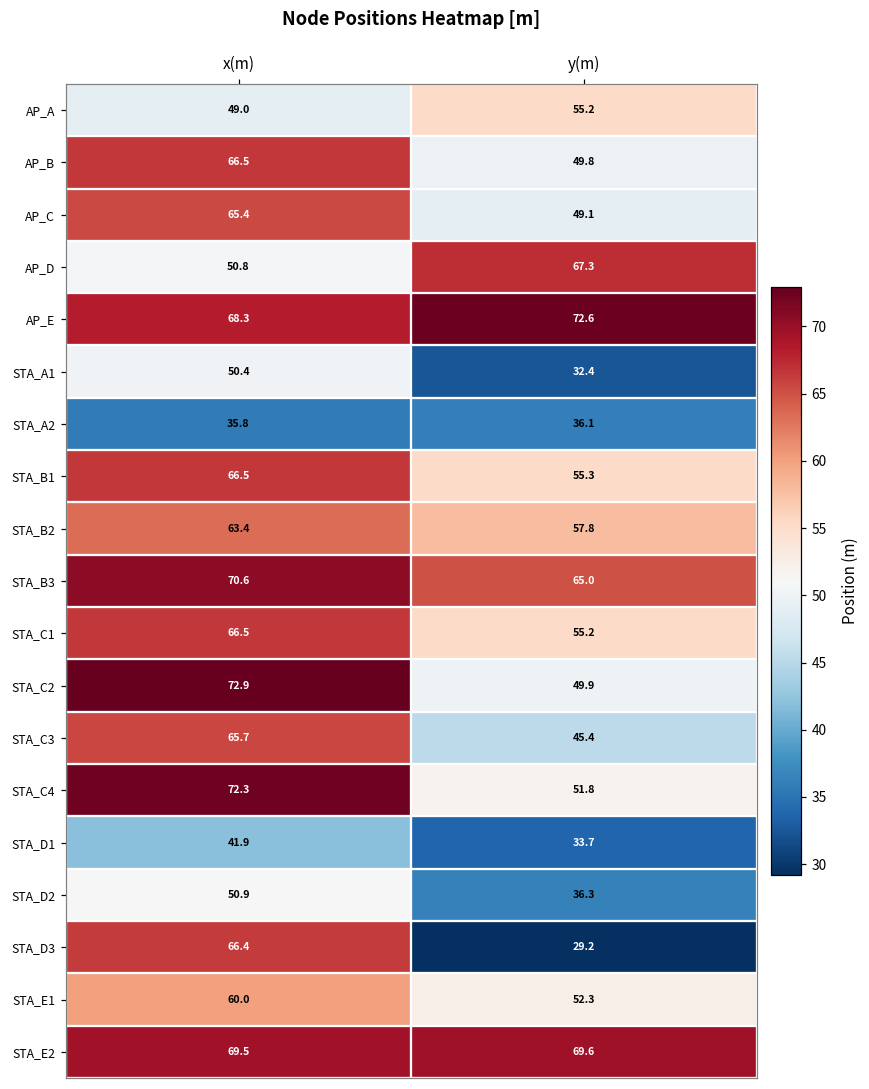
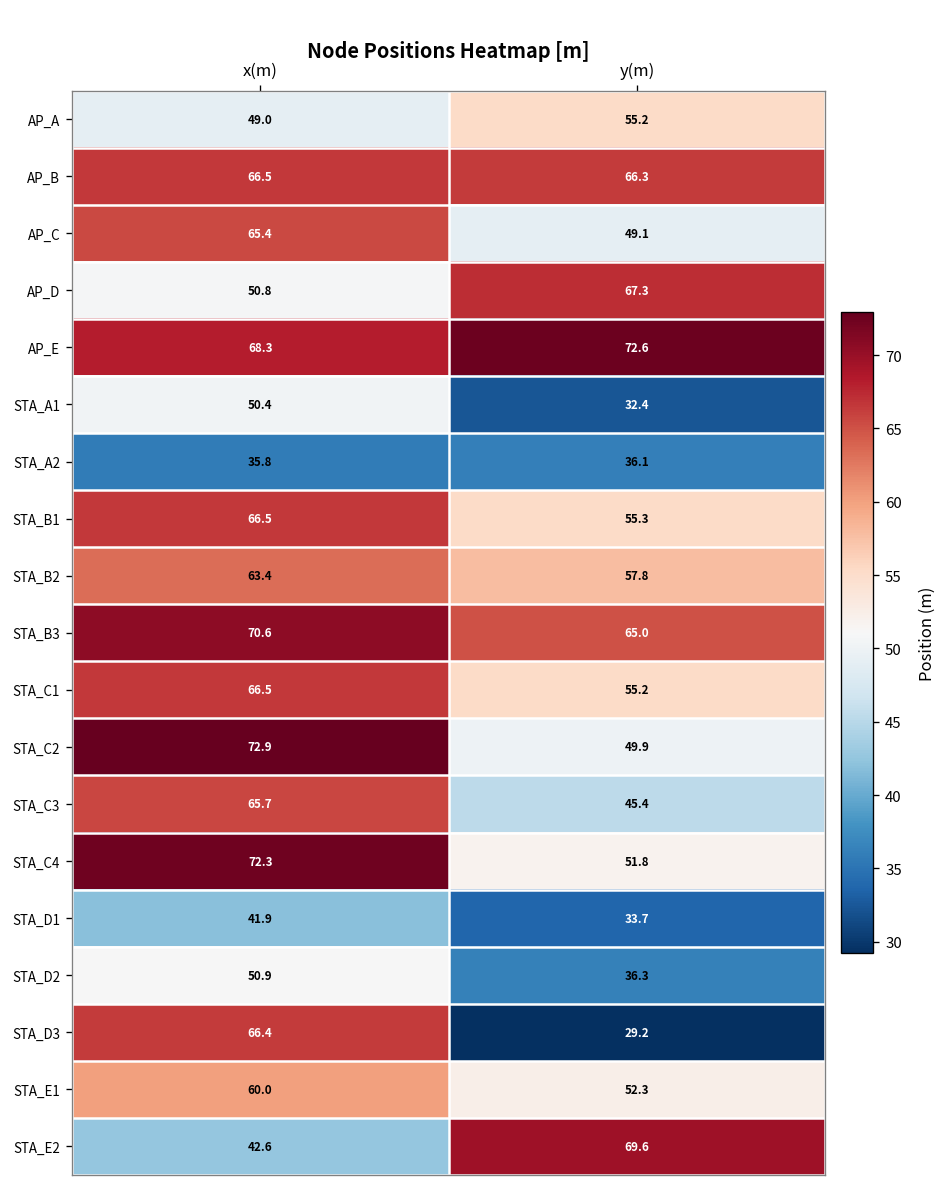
AP_B, y(m): 49.8 -> 66.3
STA_E2, x(m): 69.5 -> 42.6
